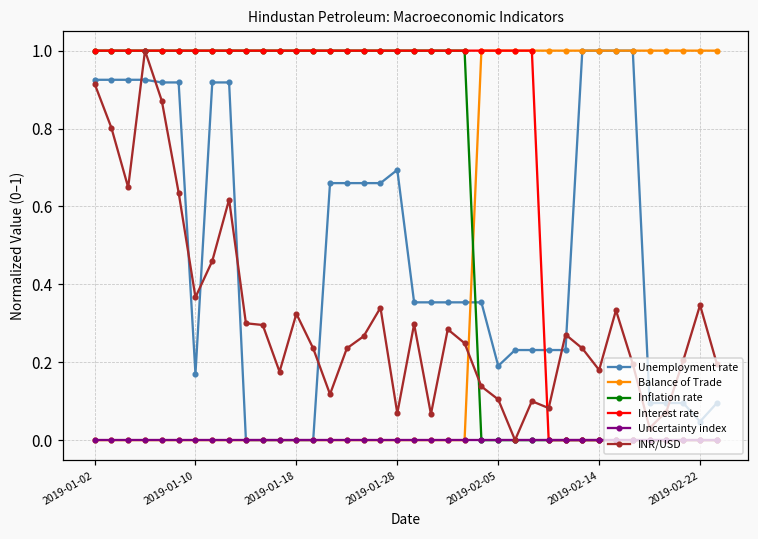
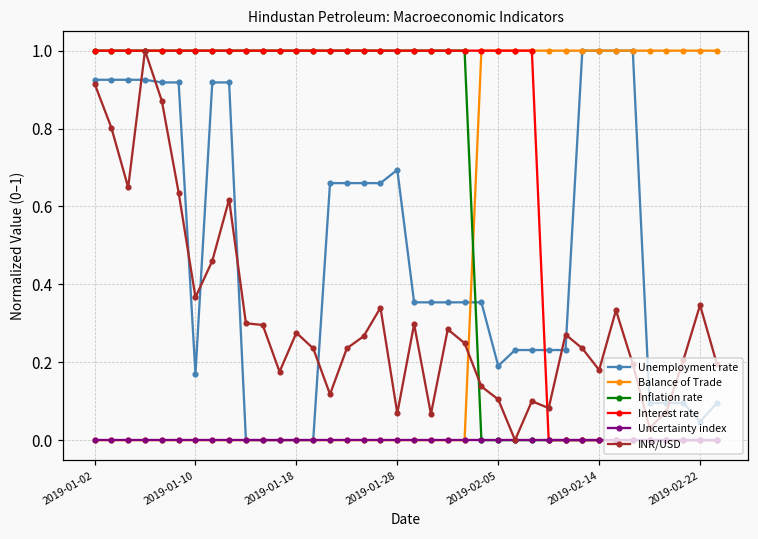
INR/USD, 2019-01-18: 0.32 -> 0.28
